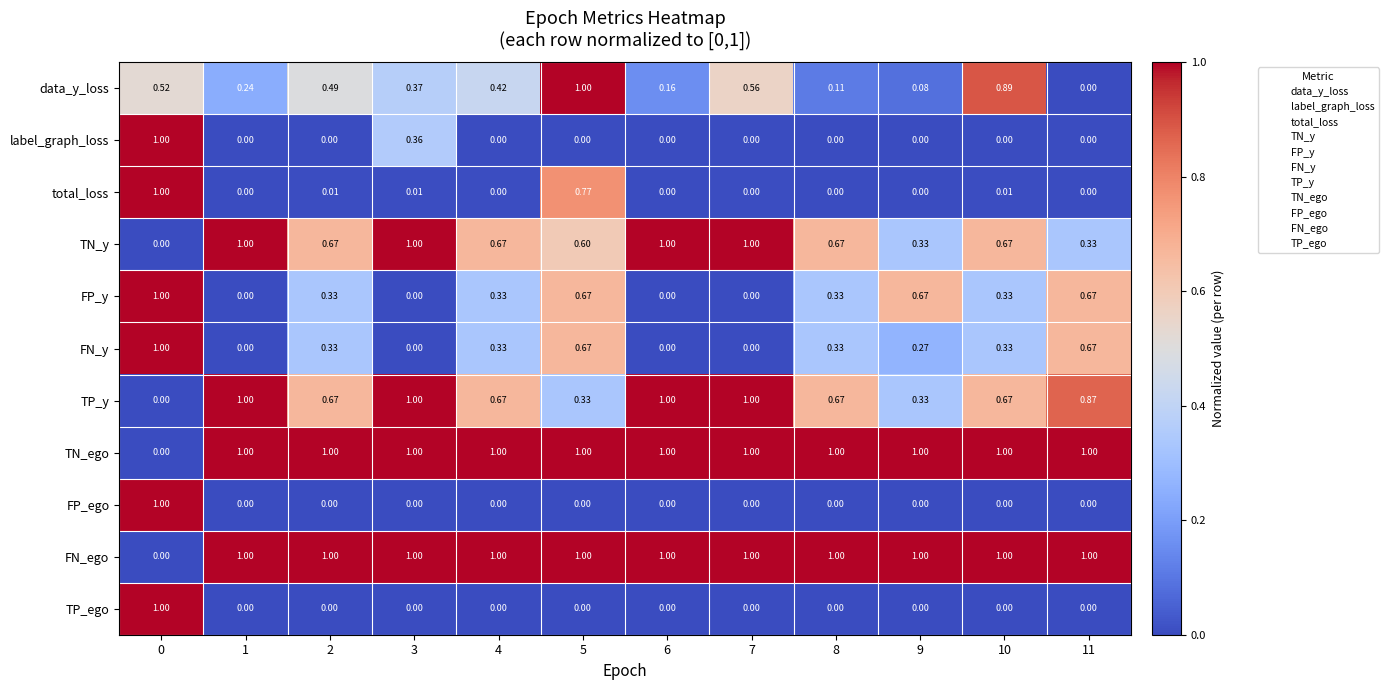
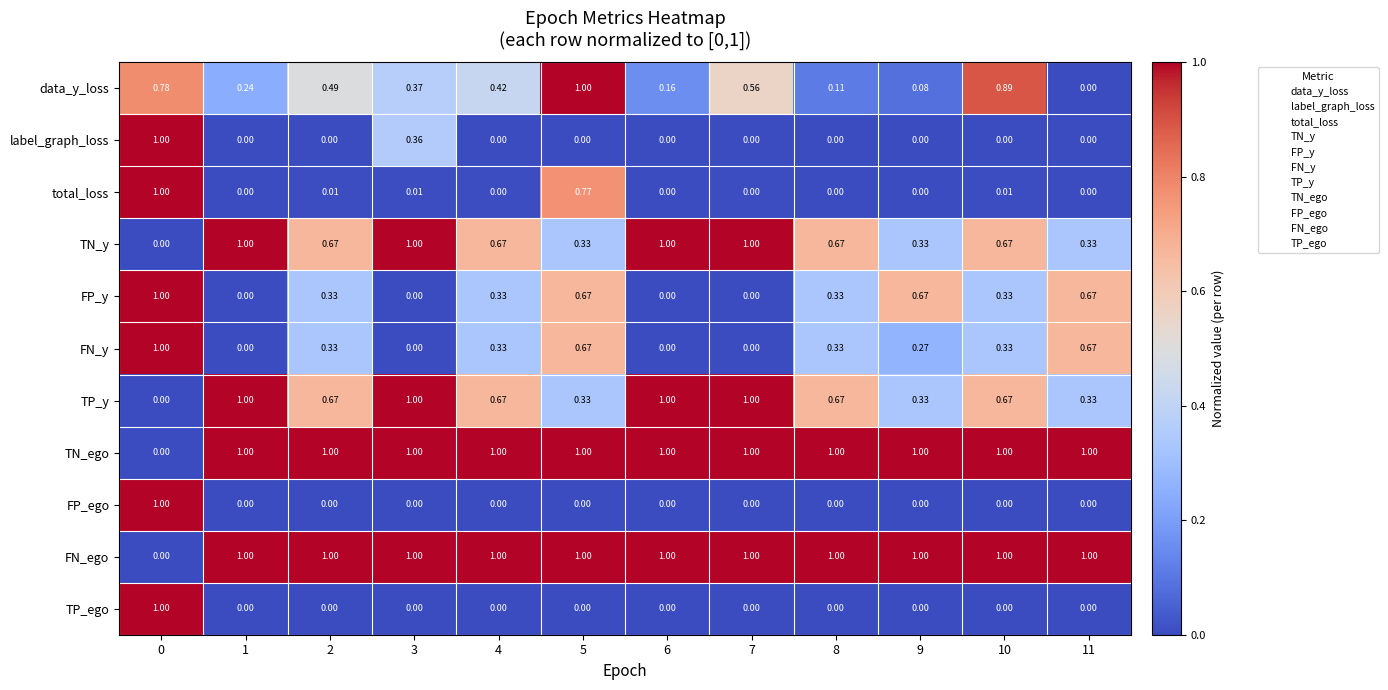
data_y_loss, 0: 0.52 -> 0.78
TN_y, 5: 0.60 -> 0.33
TP_y, 11: 0.87 -> 0.33
